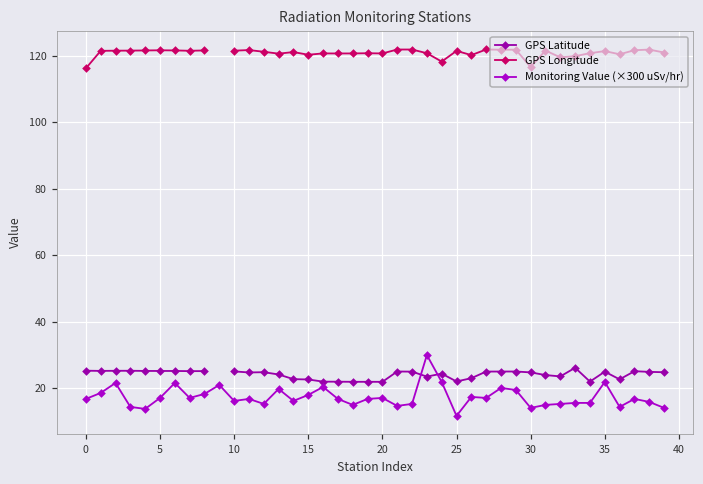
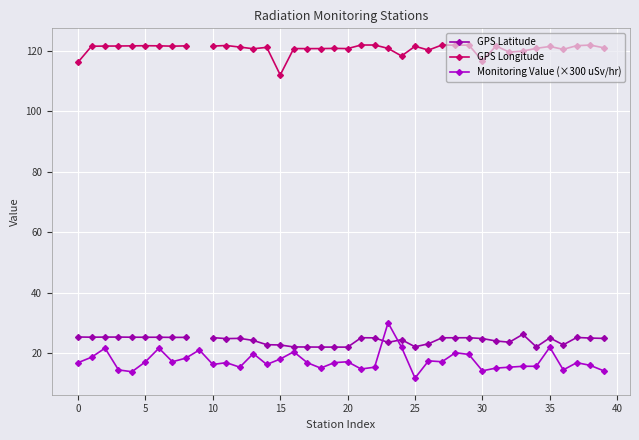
GPS Longitude, 15: 120 -> 112
